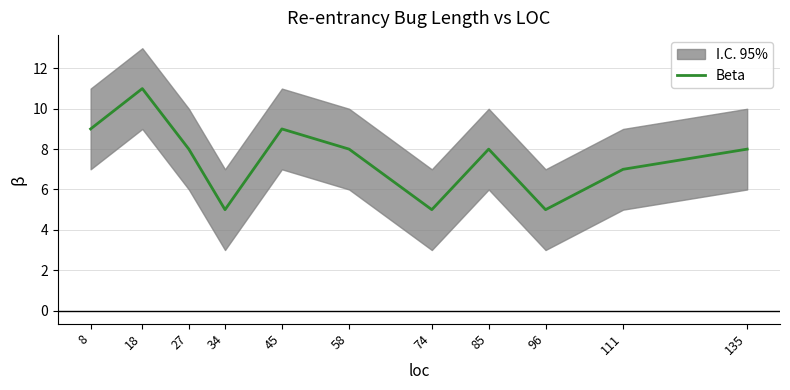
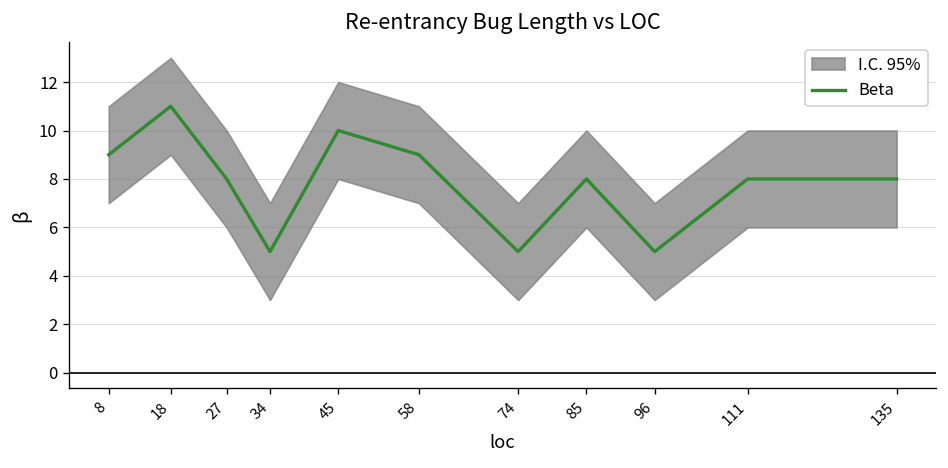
Beta, 45: 9 -> 10
Beta, 58: 8 -> 9
Beta, 111: 7 -> 8
